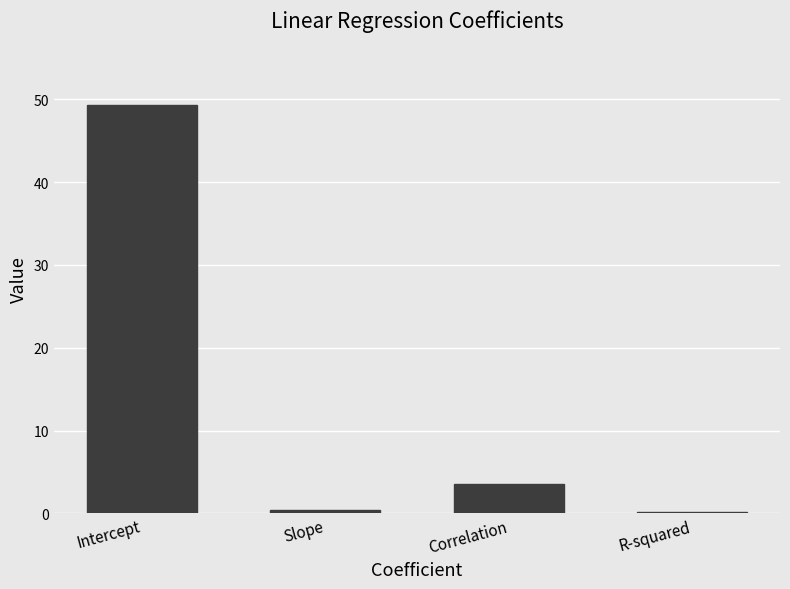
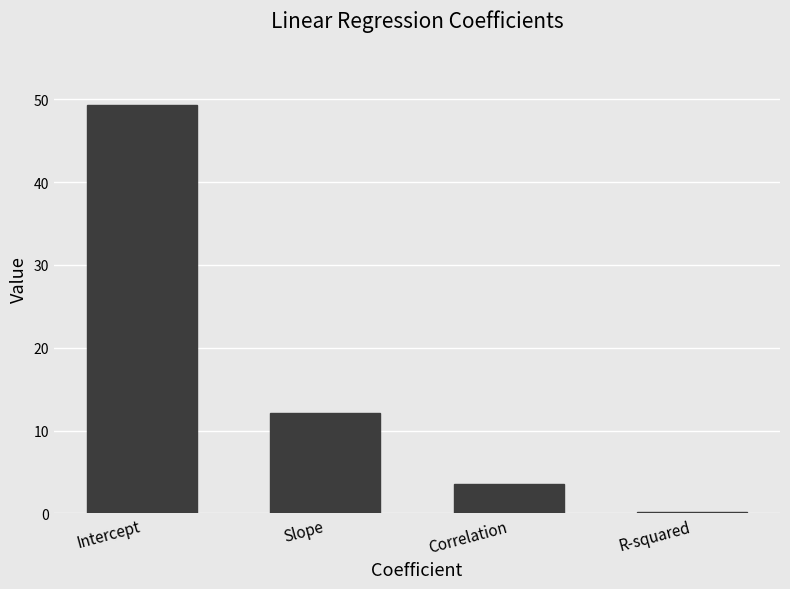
Slope: 0 -> 12
